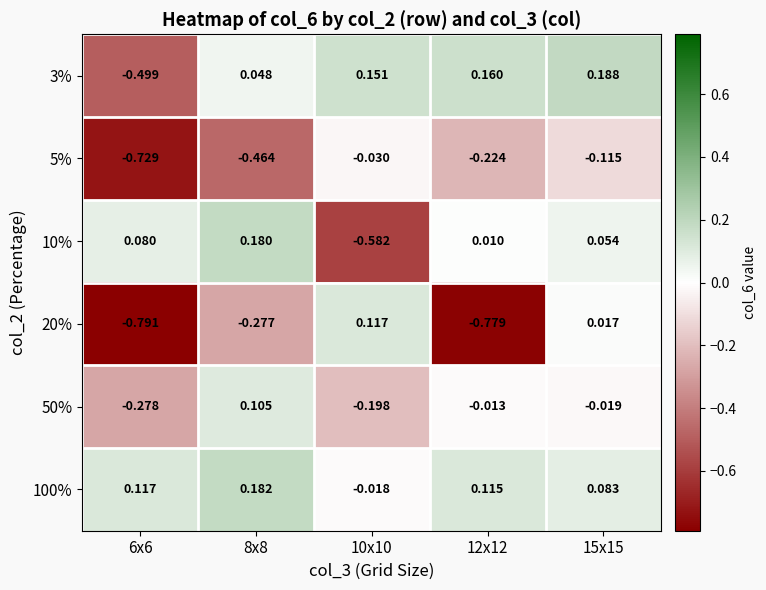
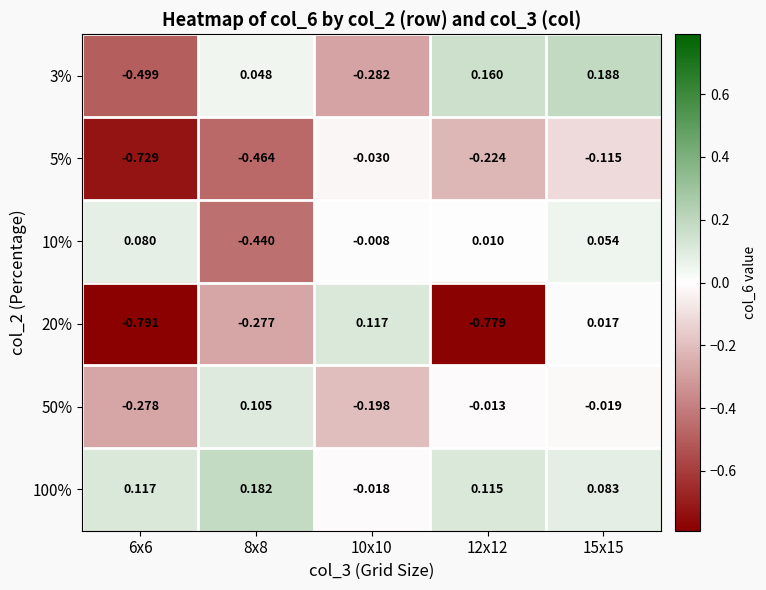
3%, 10x10: 0.151 -> -0.282
10%, 8x8: 0.180 -> -0.440
10%, 10x10: -0.582 -> -0.008
